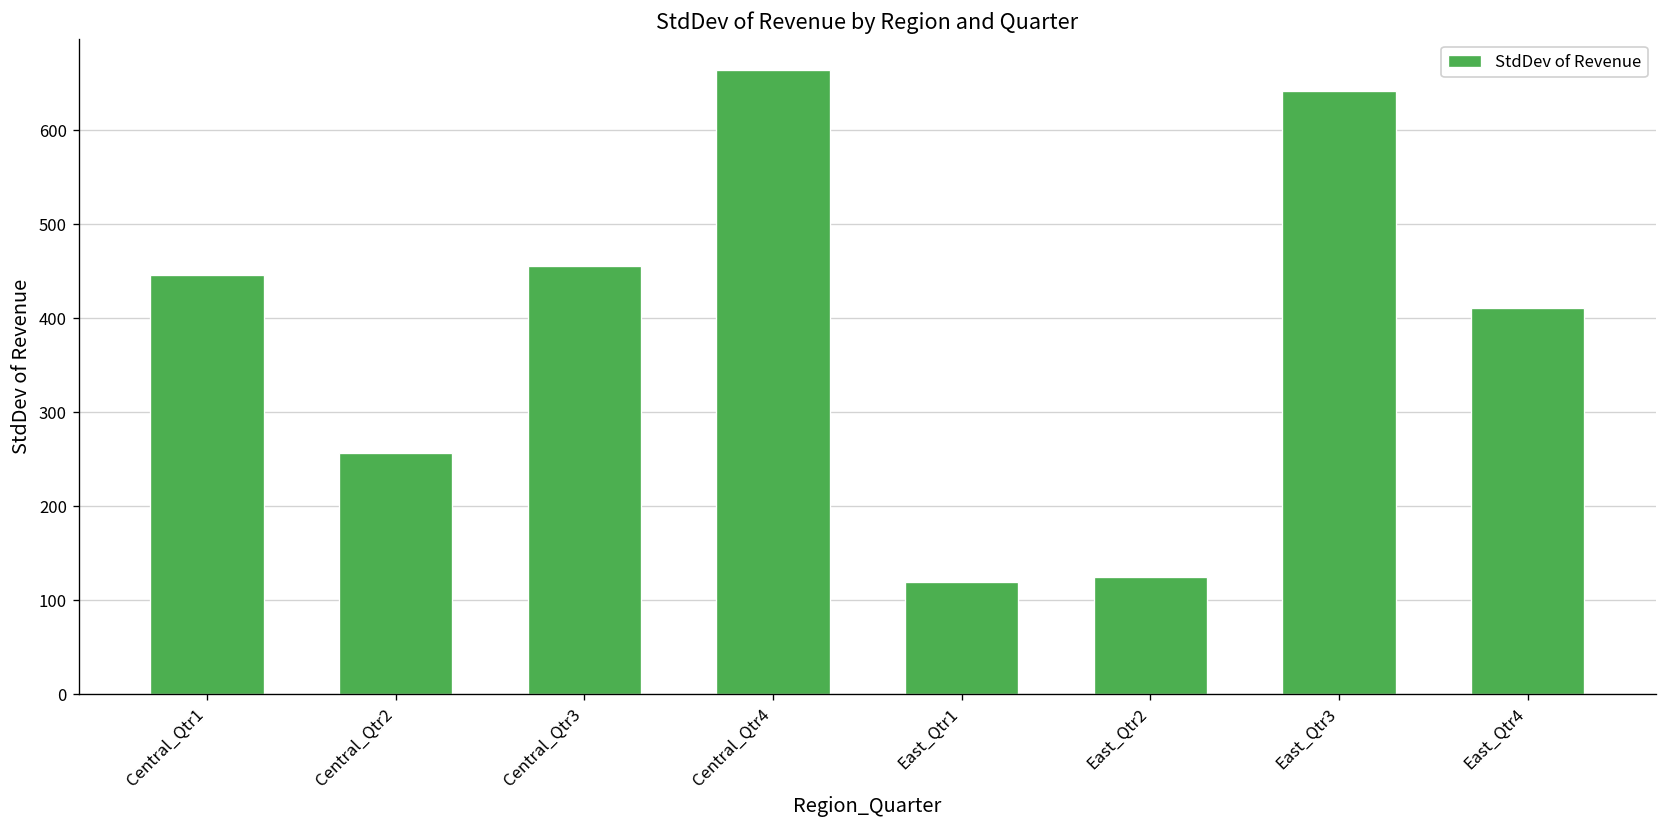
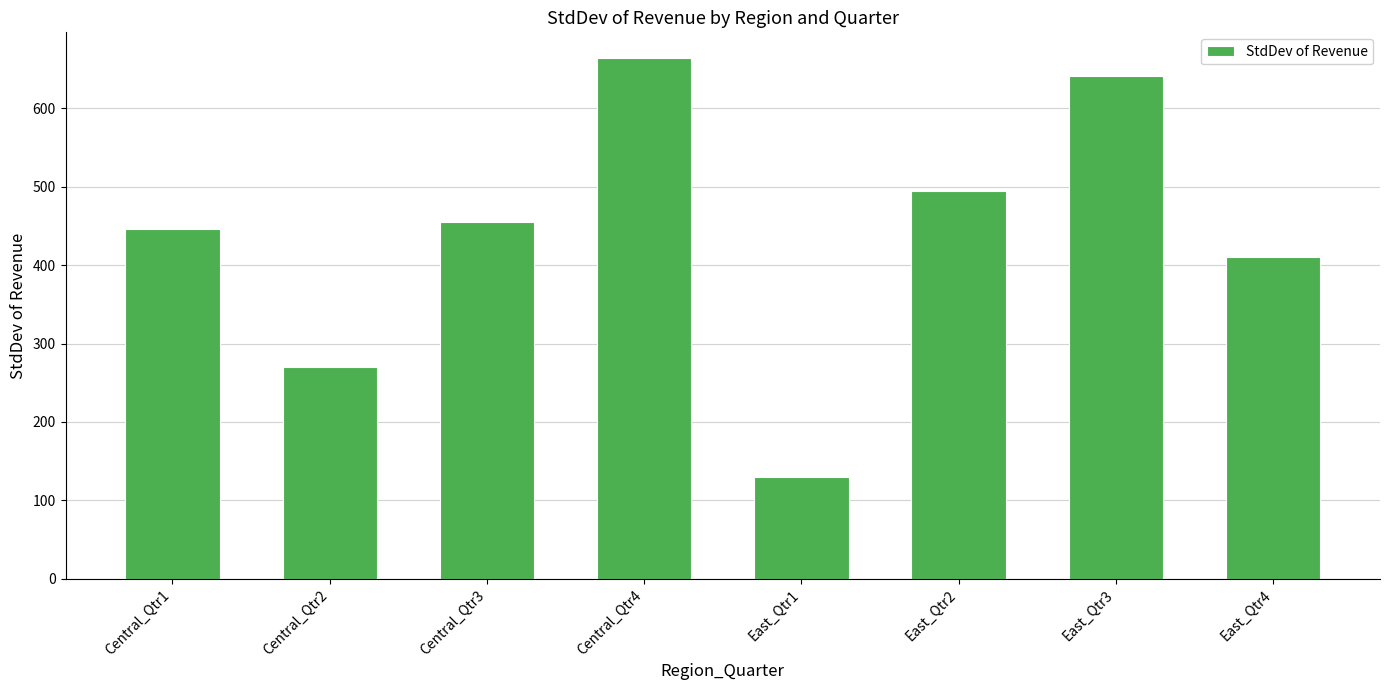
Central_Qtr2: 260 -> 270
East_Qtr1: 120 -> 130
East_Qtr2: 120 -> 490
